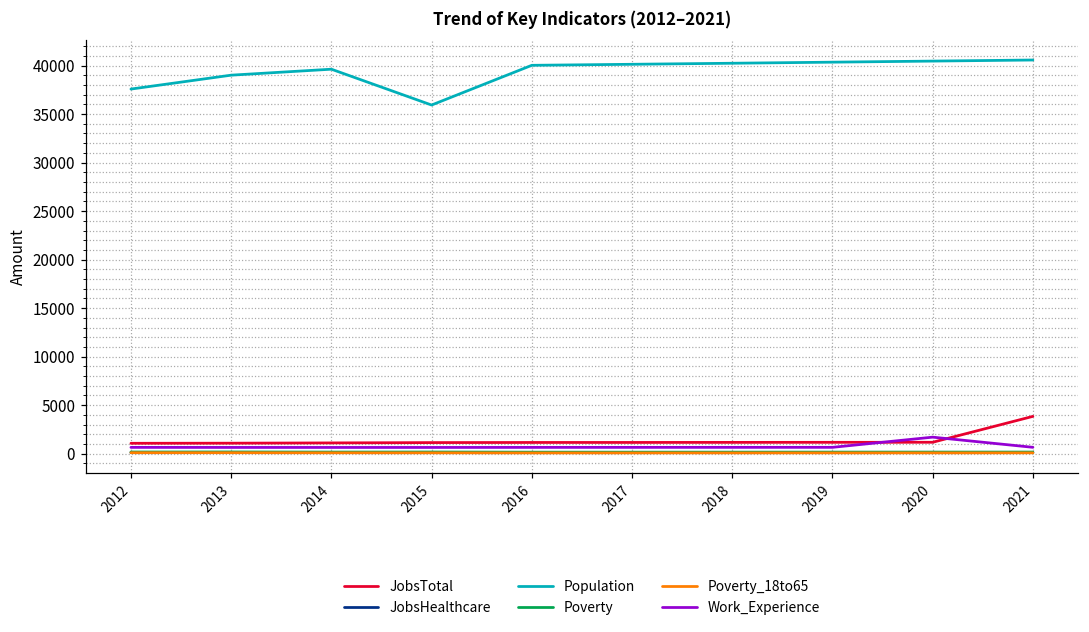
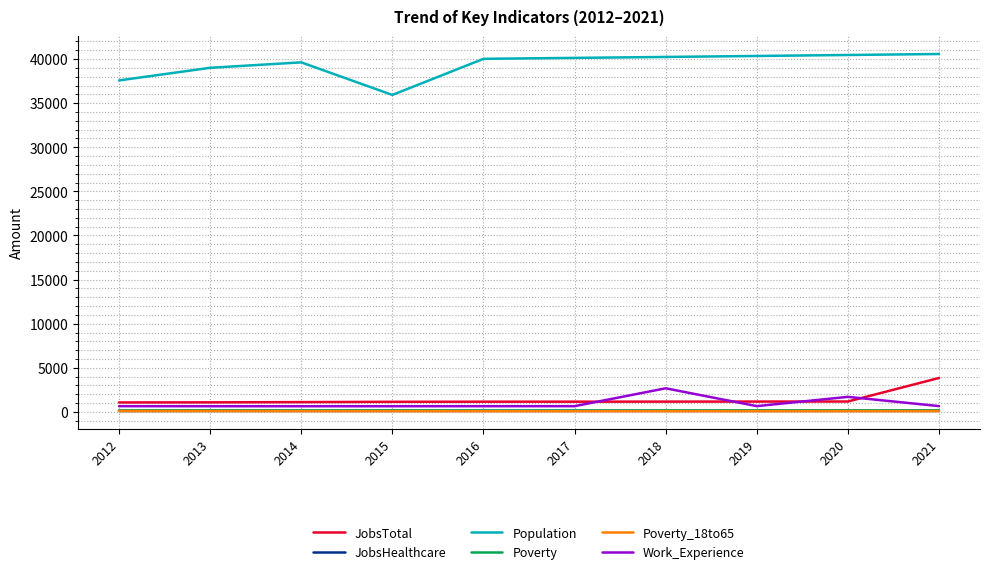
Work_Experience, 2018: 1000 -> 3000
